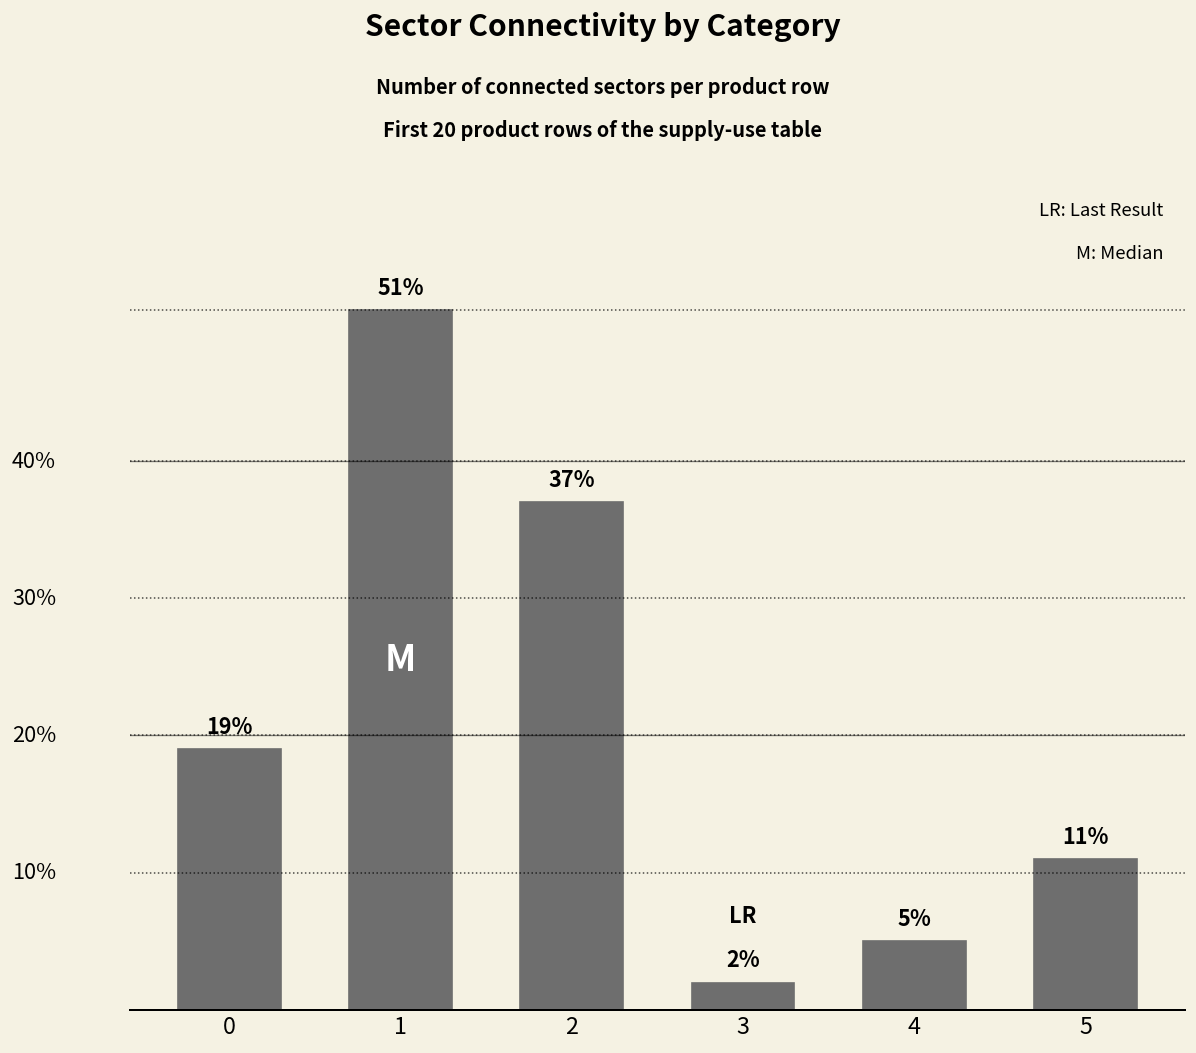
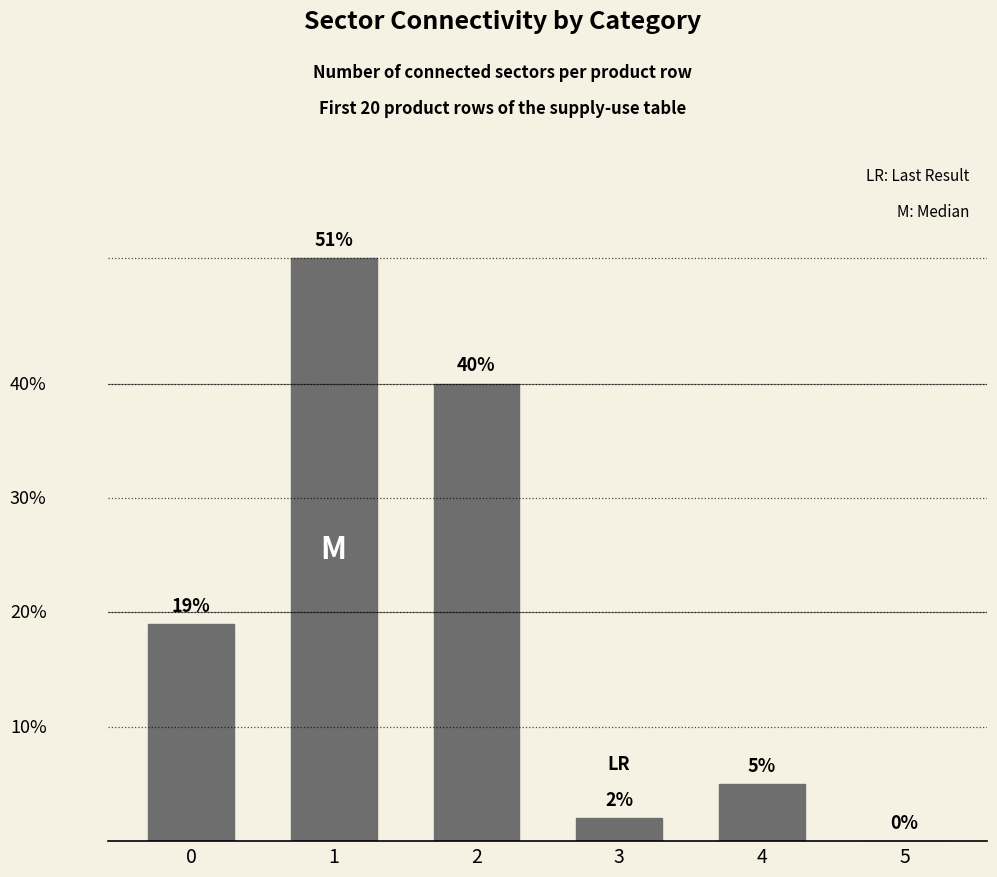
2: 37% -> 40%
5: 11% -> 0%
